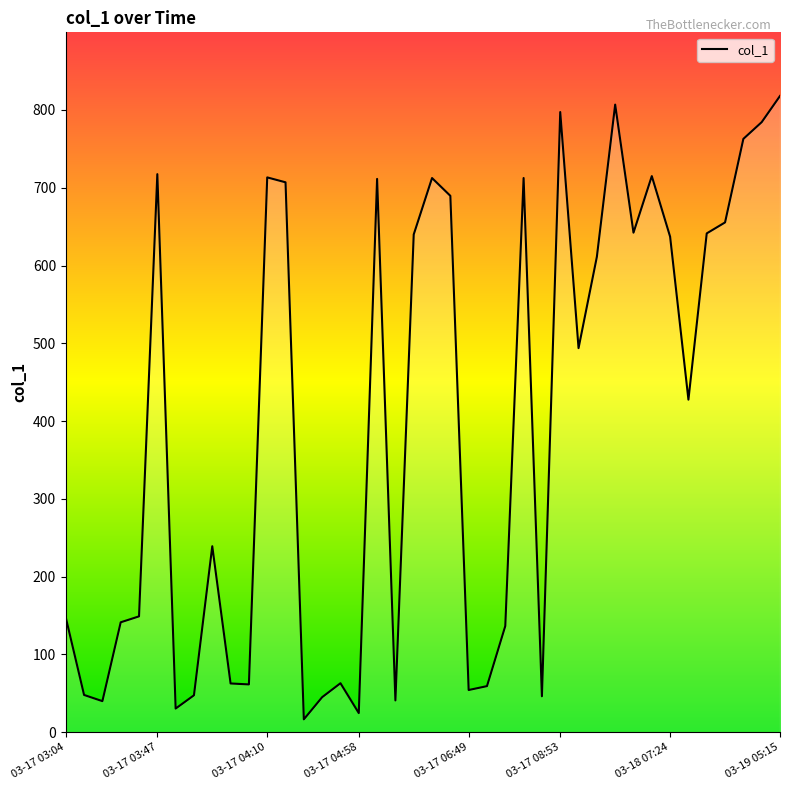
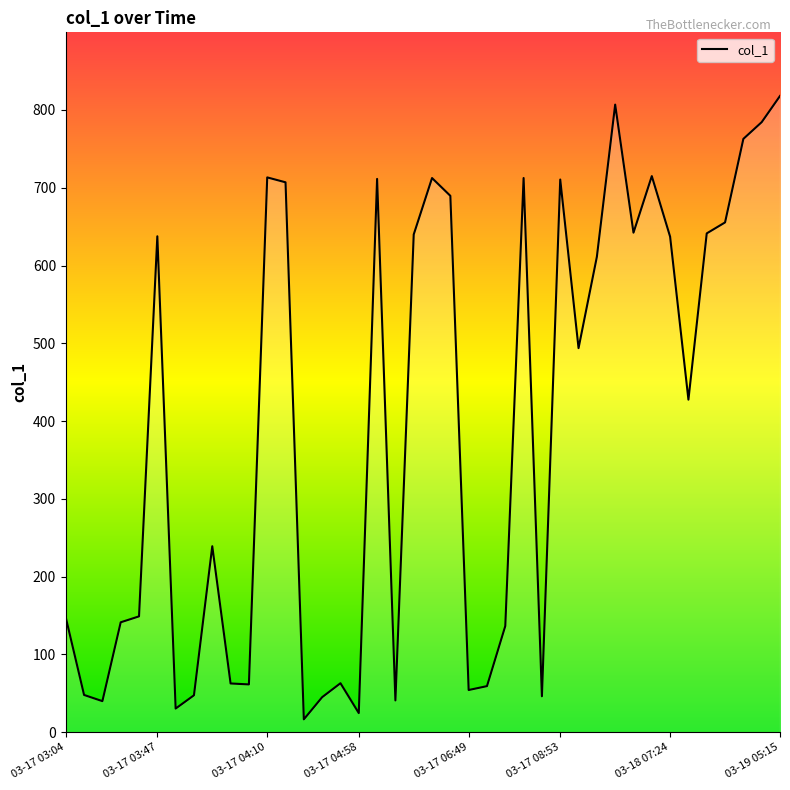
03-17 03:47: 720 -> 640
03-17 08:53: 800 -> 710
